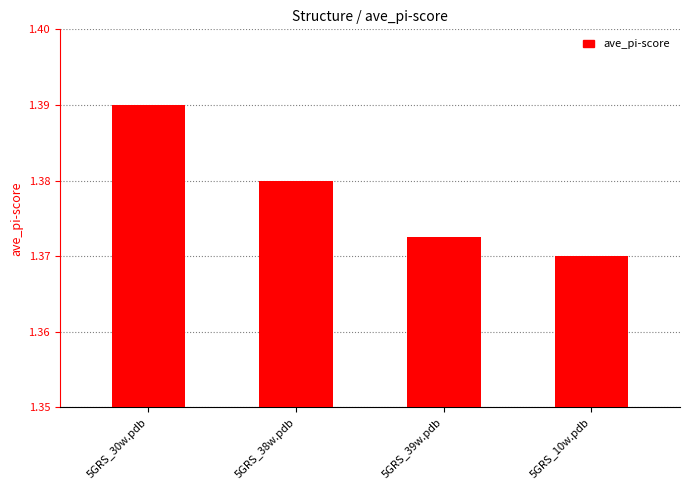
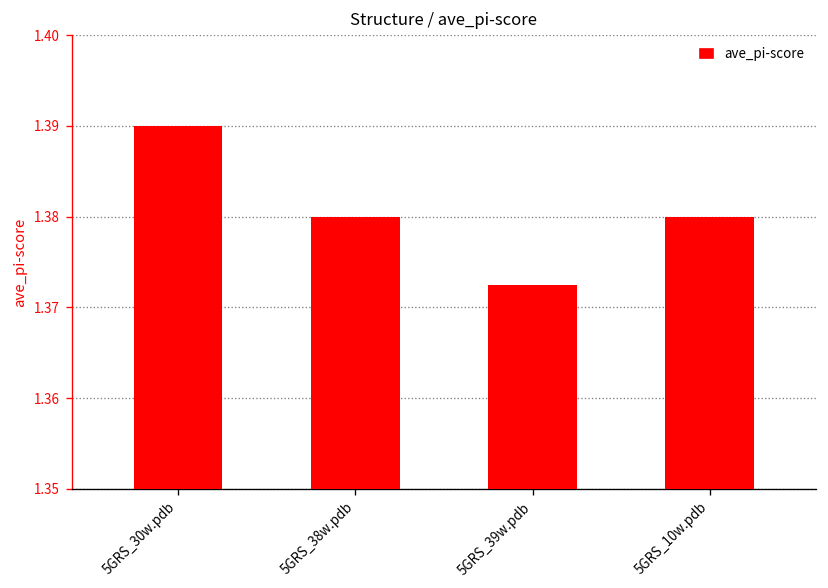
5GRS_10w.pdb: 1.37 -> 1.38
